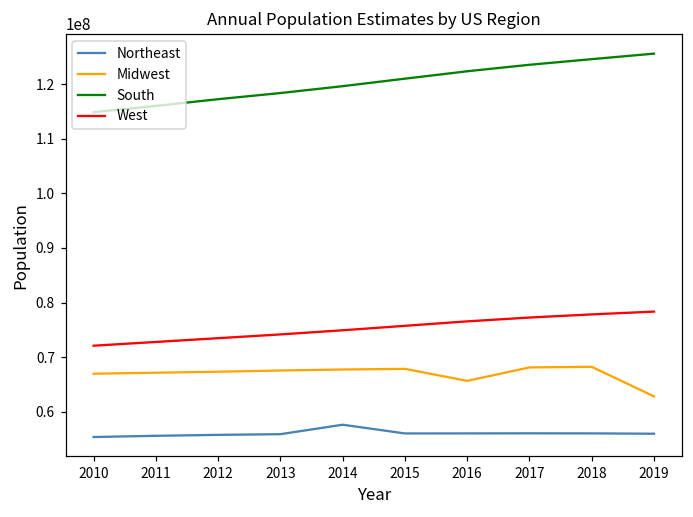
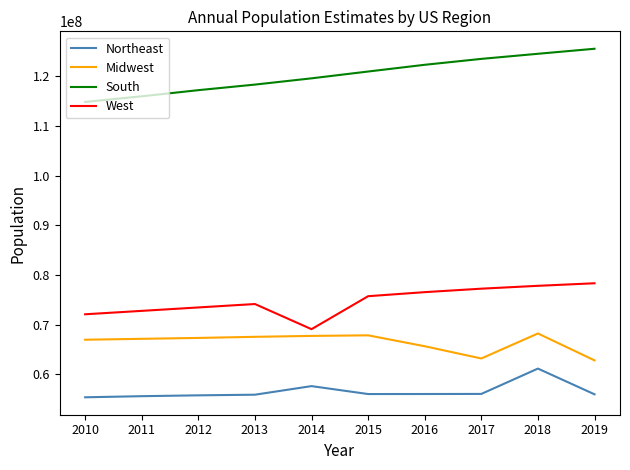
West, 2014: 75000000 -> 69000000
Midwest, 2017: 68000000 -> 63000000
Northeast, 2018: 56000000 -> 61000000
